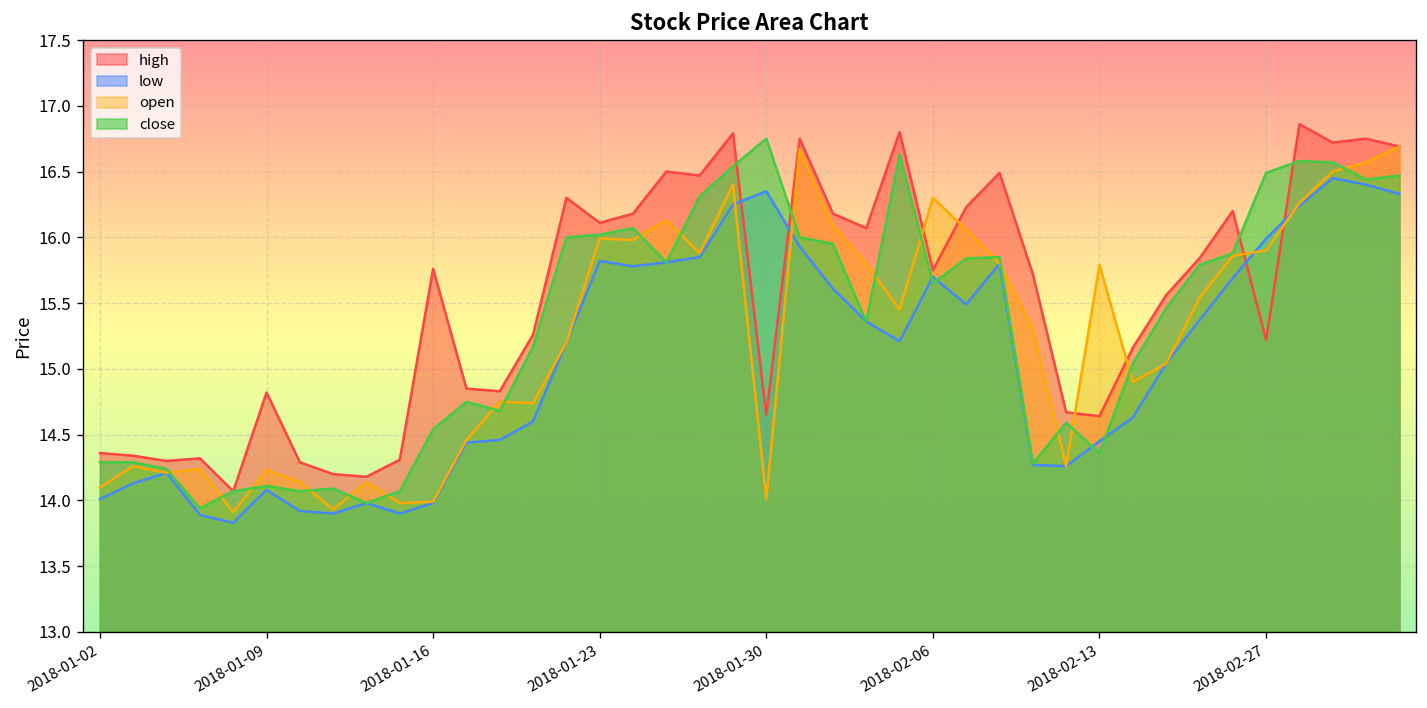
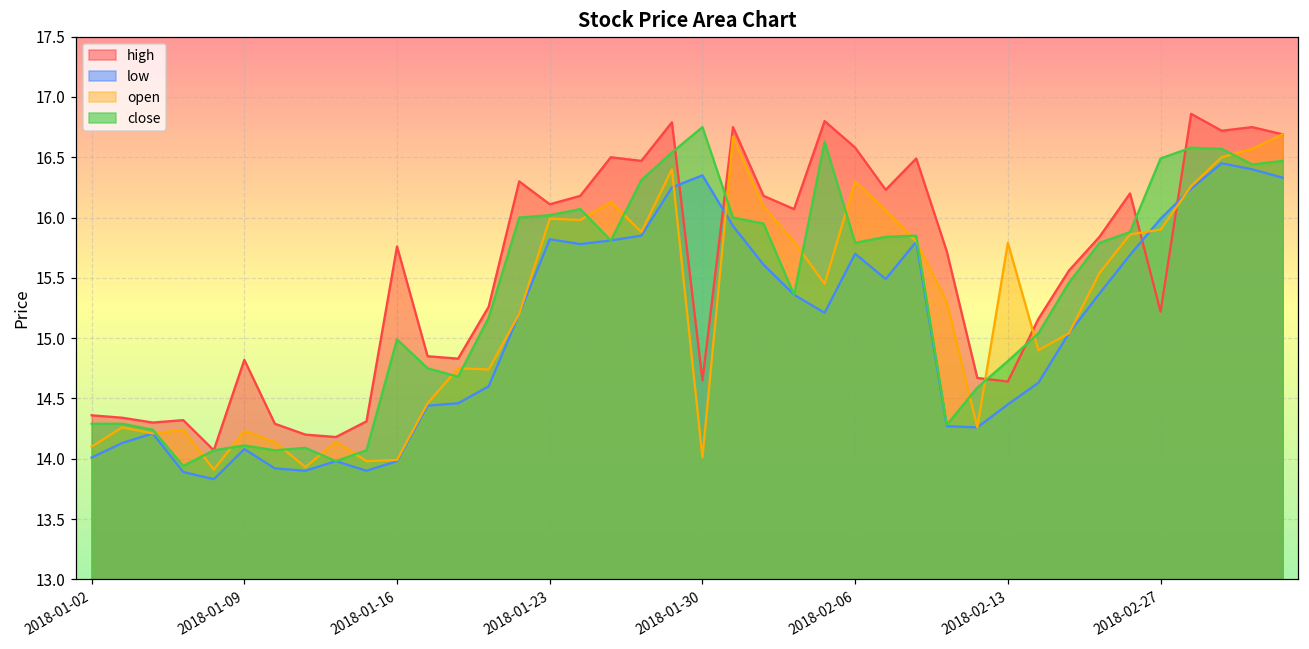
close, 2018-01-16: 14.54 -> 14.99
high, 2018-02-06: 15.75 -> 16.58
close, 2018-02-06: 15.65 -> 15.79
close, 2018-02-13: 14.36 -> 14.81
